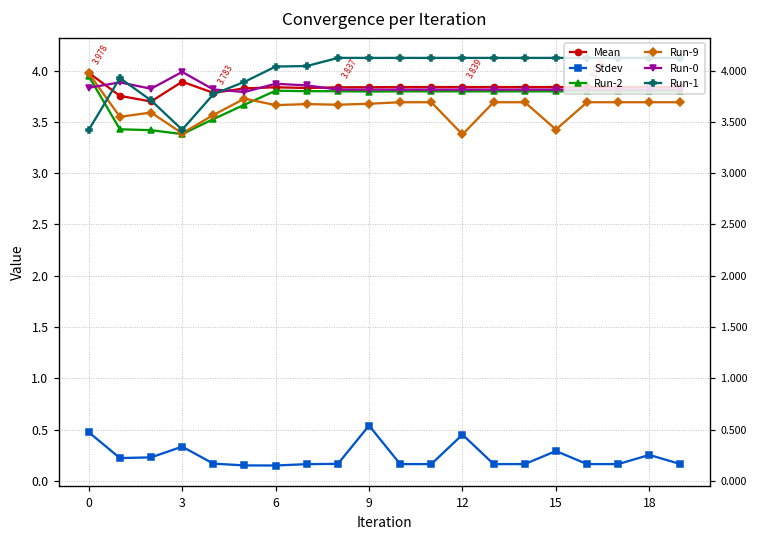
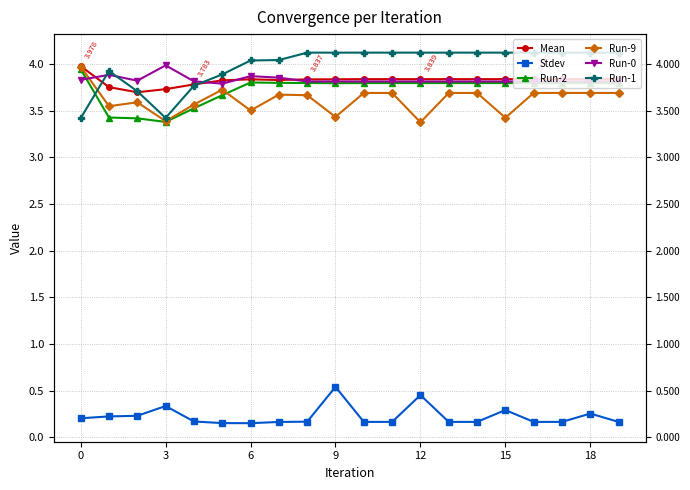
Stdev, 0: 0.5 -> 0.2
Mean, 3: 3.9 -> 3.7
Run-9, 6: 3.7 -> 3.5
Run-9, 9: 3.7 -> 3.4
